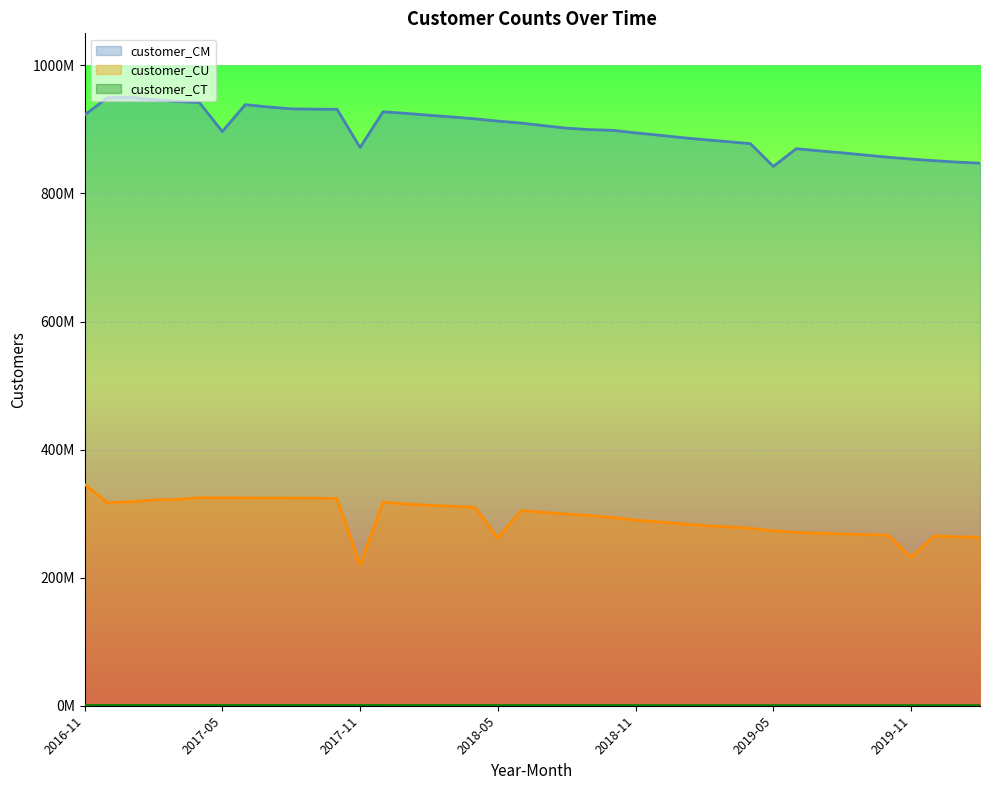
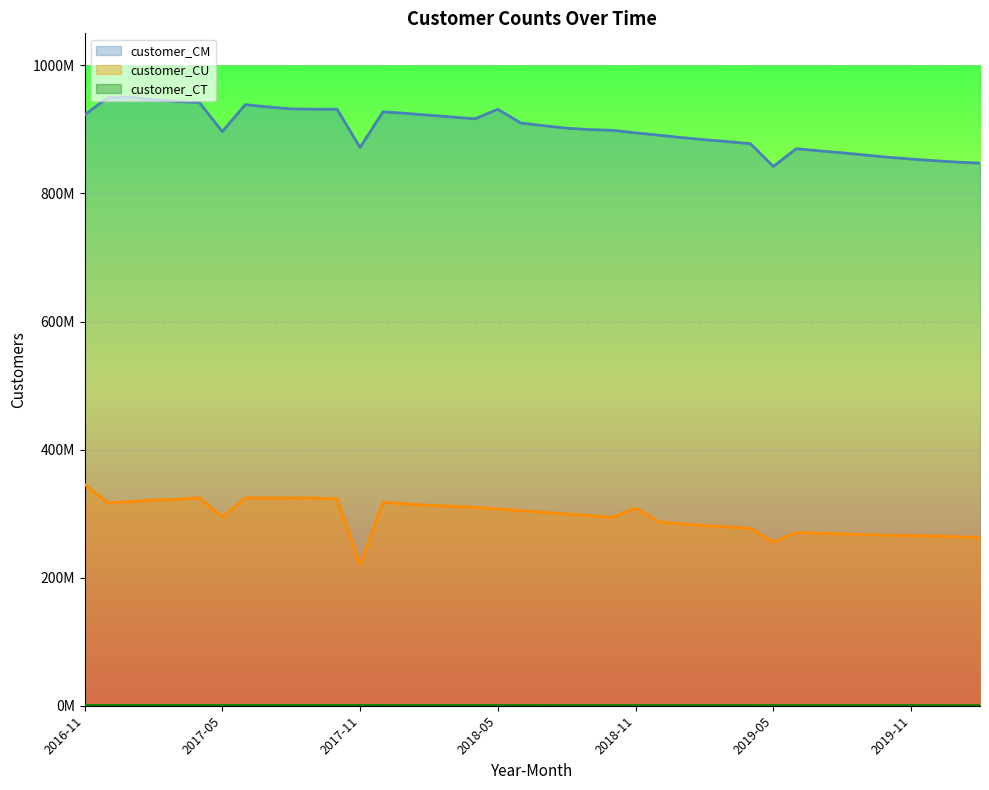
customer_CU, 2017-05: 320000000 -> 290000000
customer_CM, 2018-05: 910000000 -> 930000000
customer_CU, 2018-05: 260000000 -> 310000000
customer_CU, 2018-11: 290000000 -> 310000000
customer_CU, 2019-05: 270000000 -> 260000000
customer_CU, 2019-11: 230000000 -> 270000000
